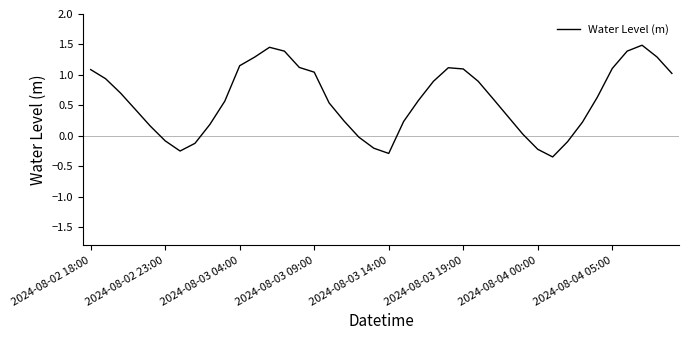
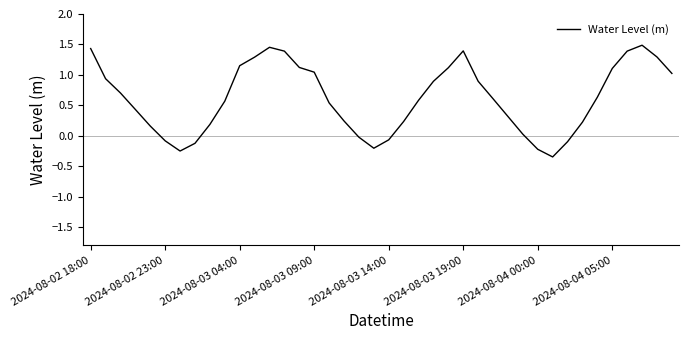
2024-08-02 18:00: 1.1 -> 1.4
2024-08-03 14:00: -0.3 -> -0.1
2024-08-03 19:00: 1.1 -> 1.4
